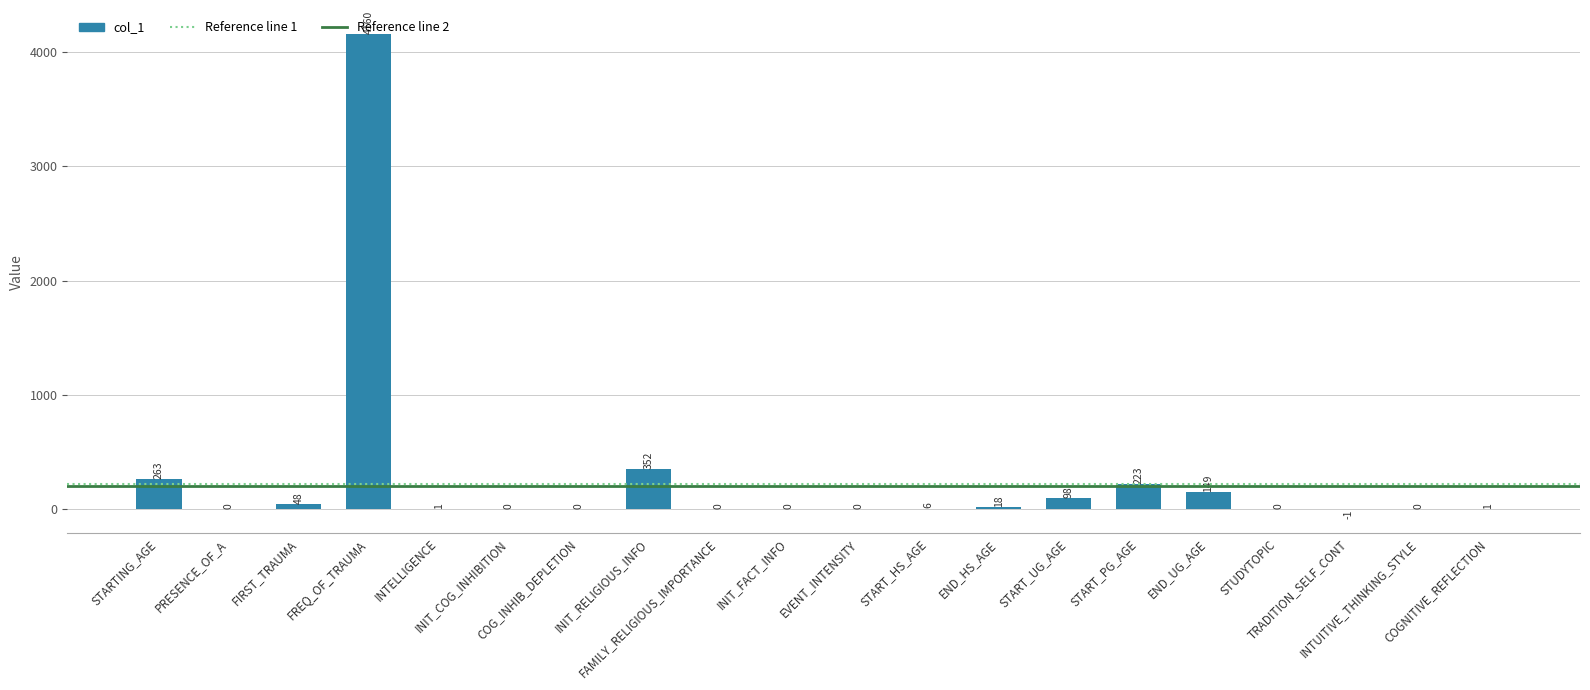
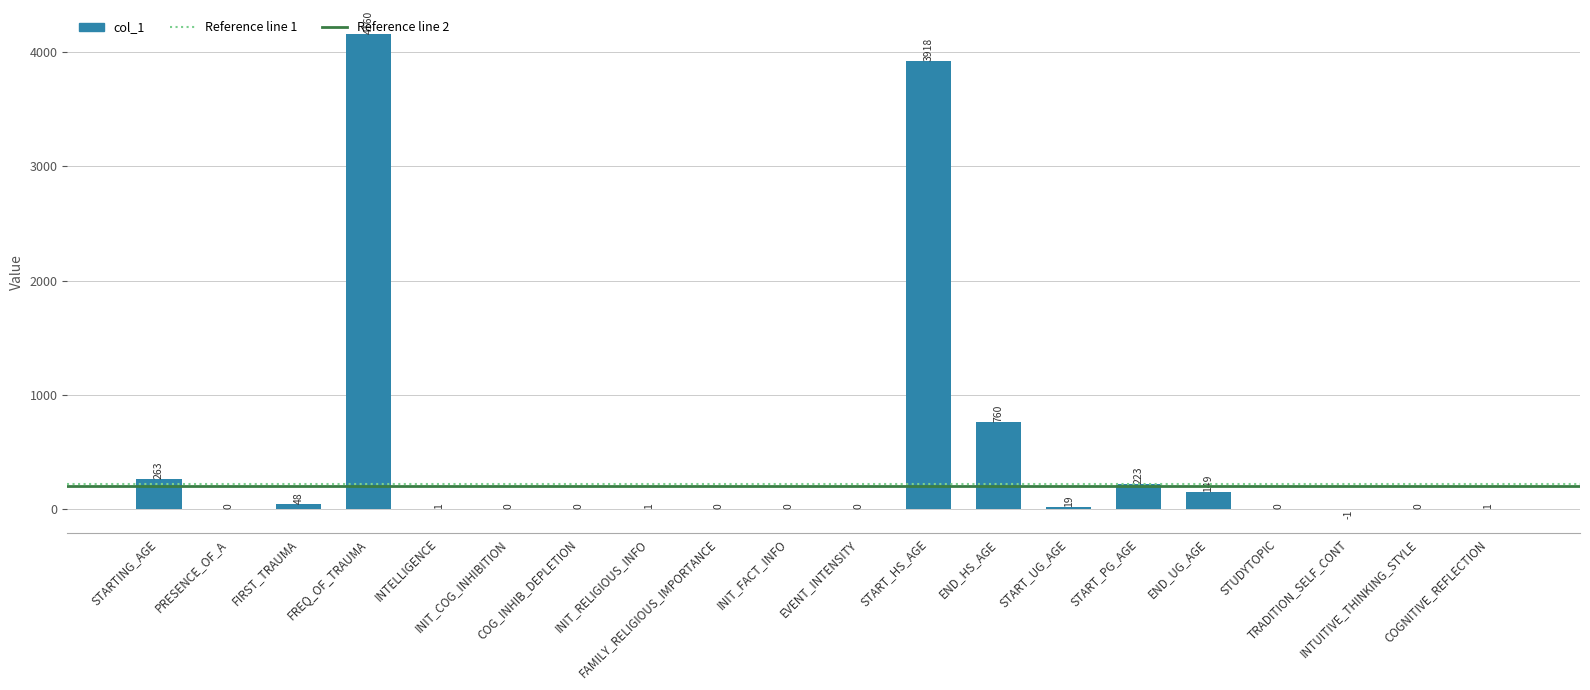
INIT_RELIGIOUS_INFO: 352 -> 1
START_HS_AGE: 6 -> 3918
END_HS_AGE: 18 -> 760
START_UG_AGE: 98 -> 19
